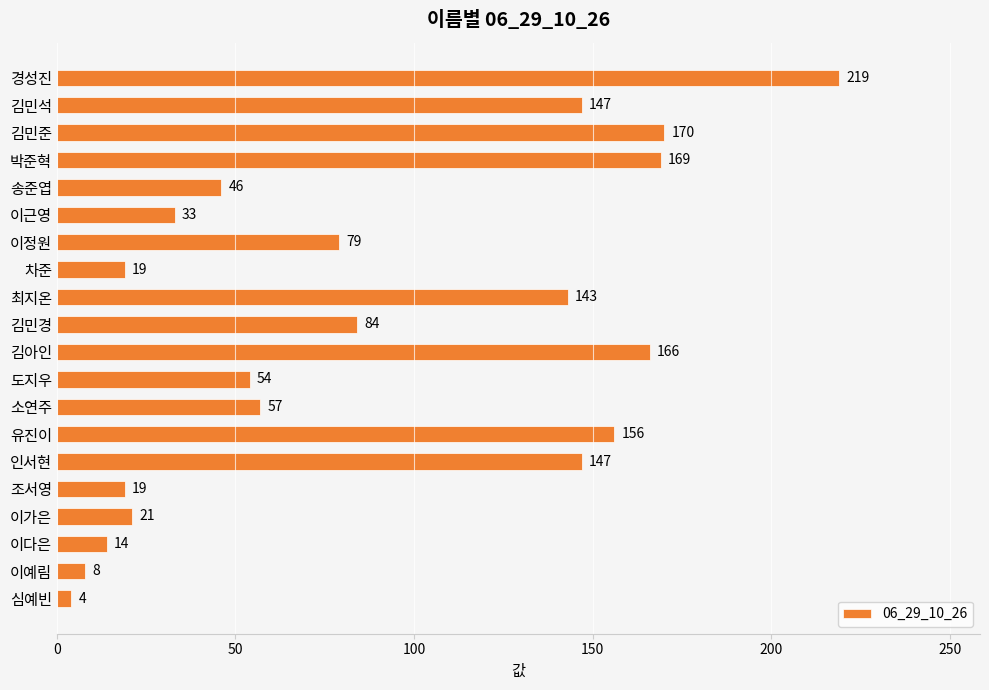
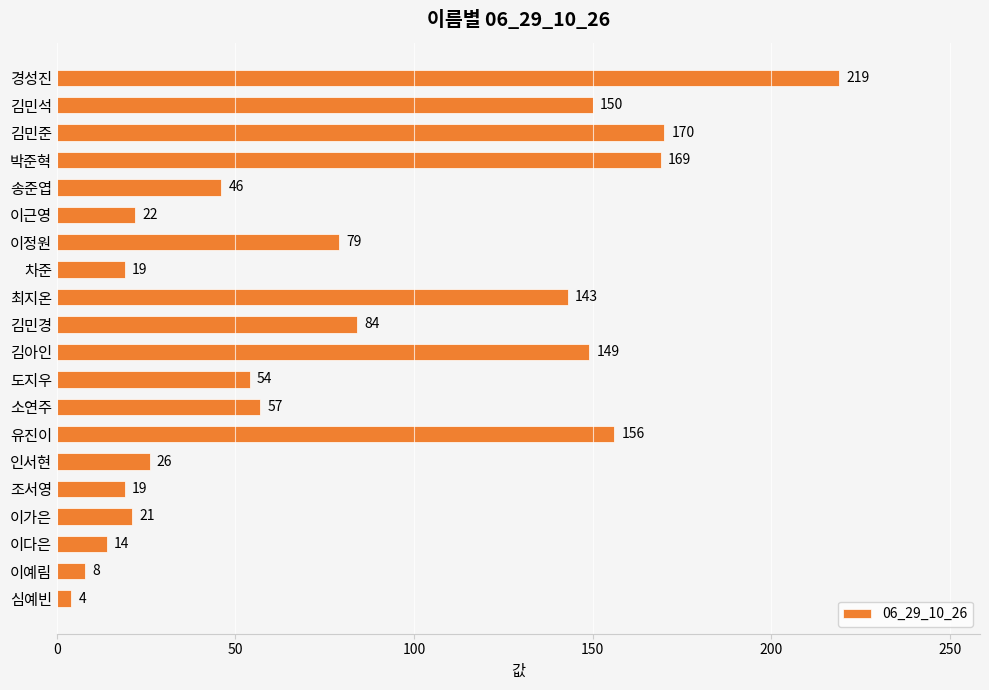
김민석: 147 -> 150
이근영: 33 -> 22
김아인: 166 -> 149
인서현: 147 -> 26
